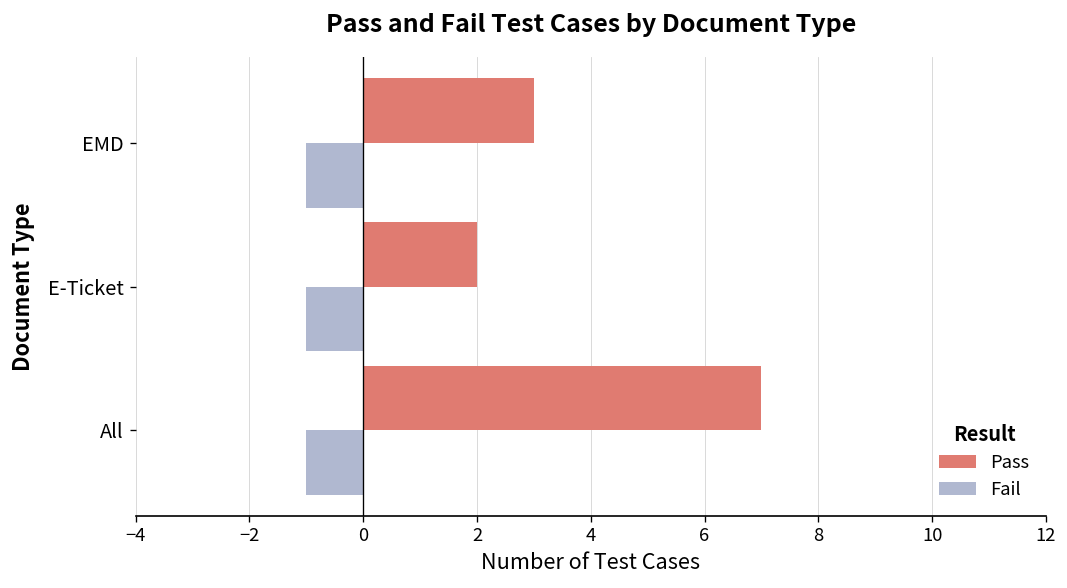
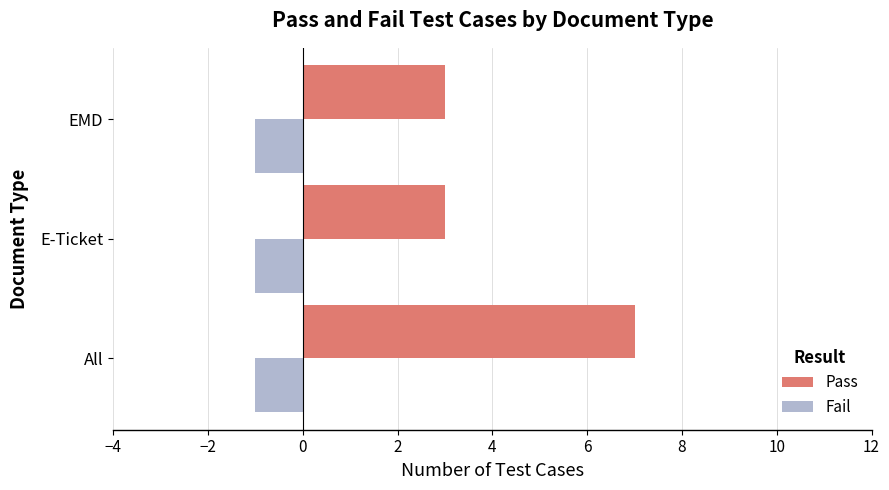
Pass, E-Ticket: 2 -> 3
